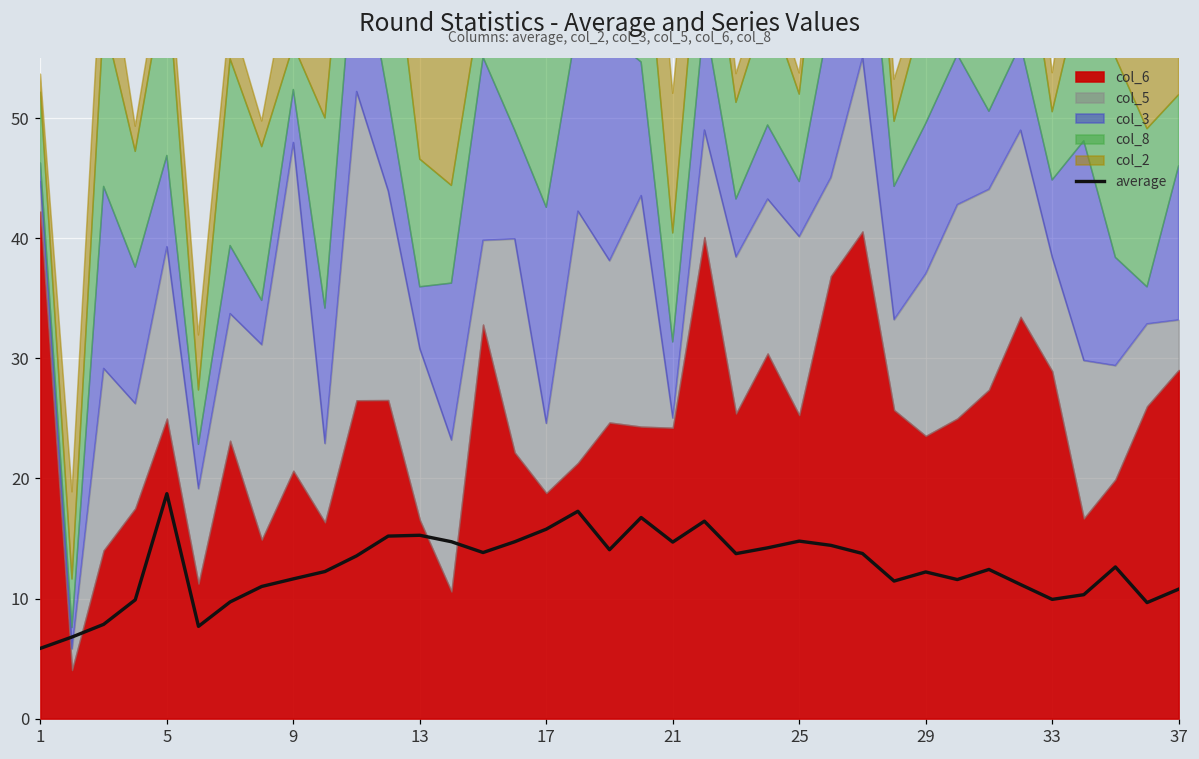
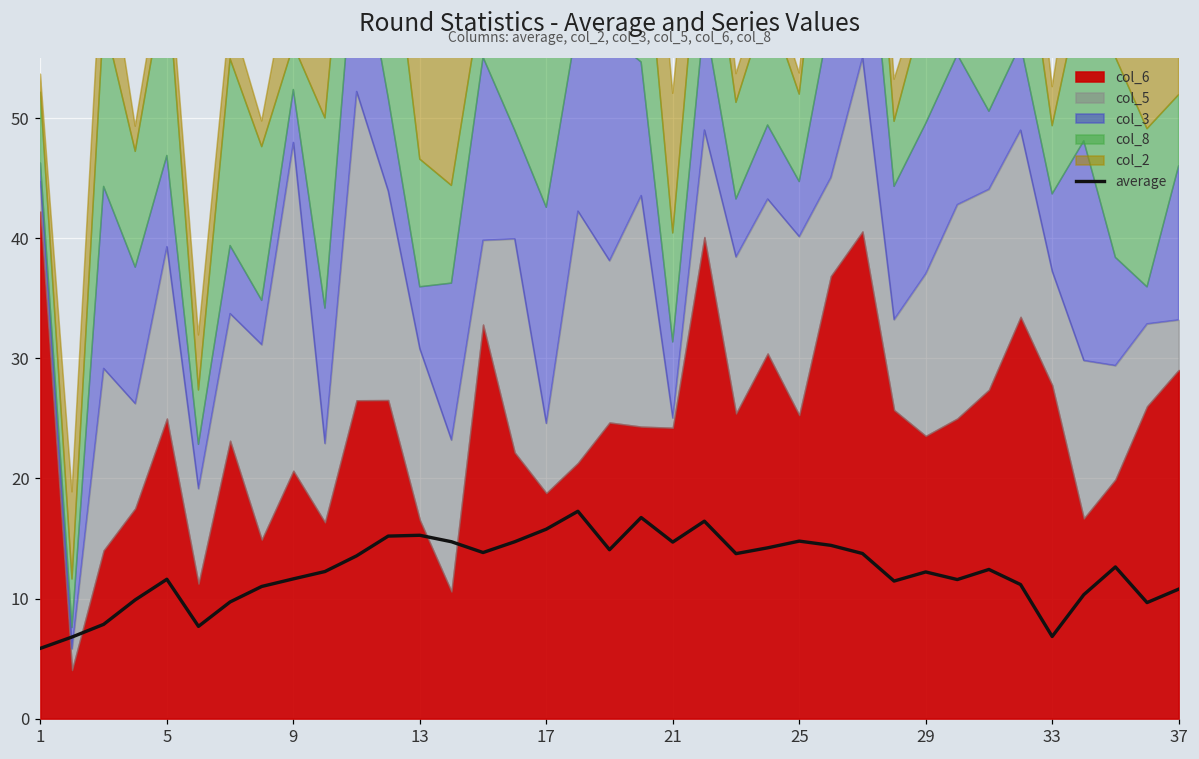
average, 5: 18.7 -> 11.6
average, 33: 9.9 -> 6.8
col_6, 33: 28.9 -> 27.8
